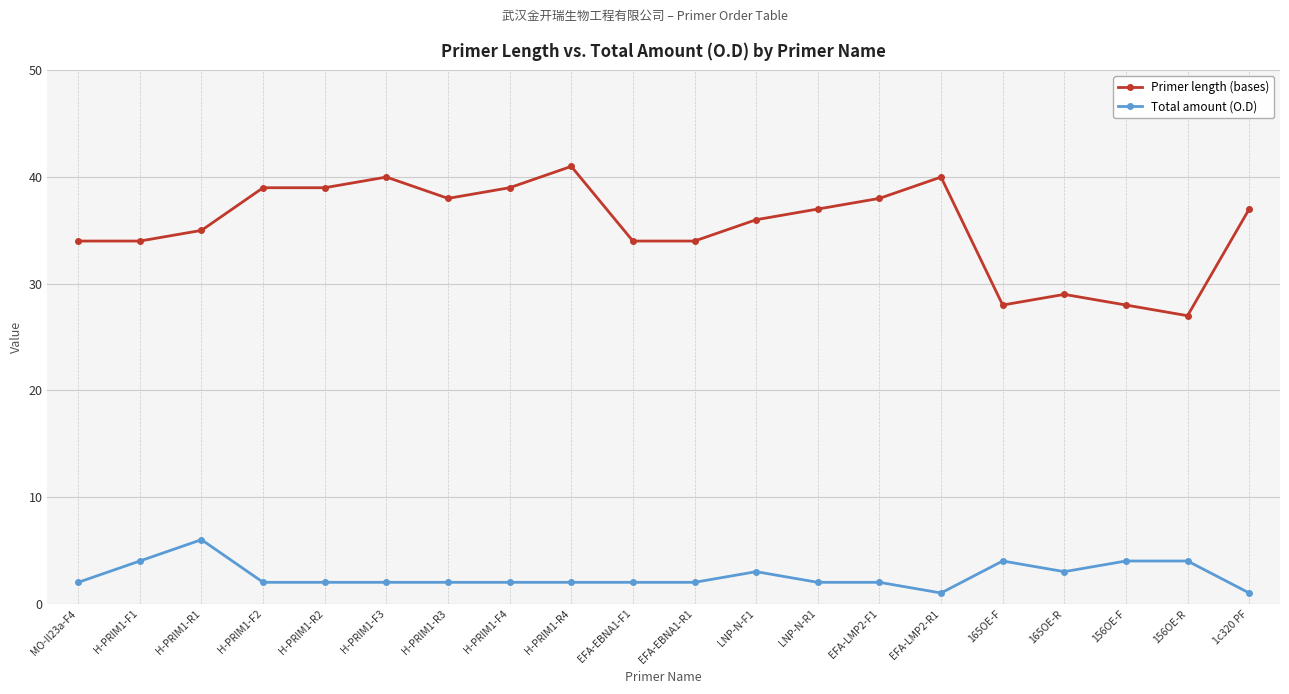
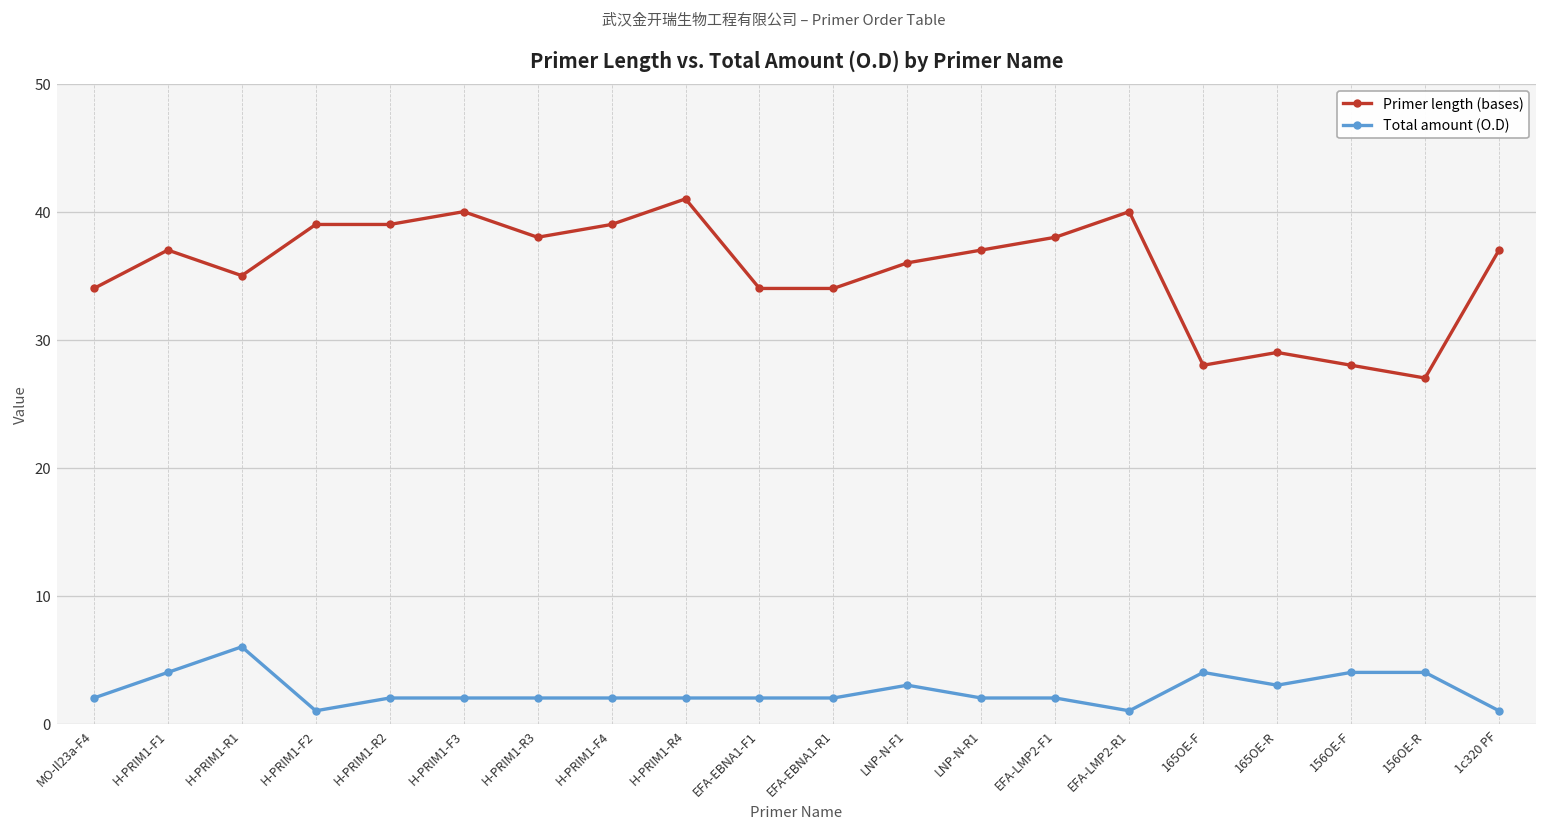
Primer length (bases), H-PRIM1-F1: 34 -> 37
Total amount (O.D), H-PRIM1-F2: 2 -> 1
